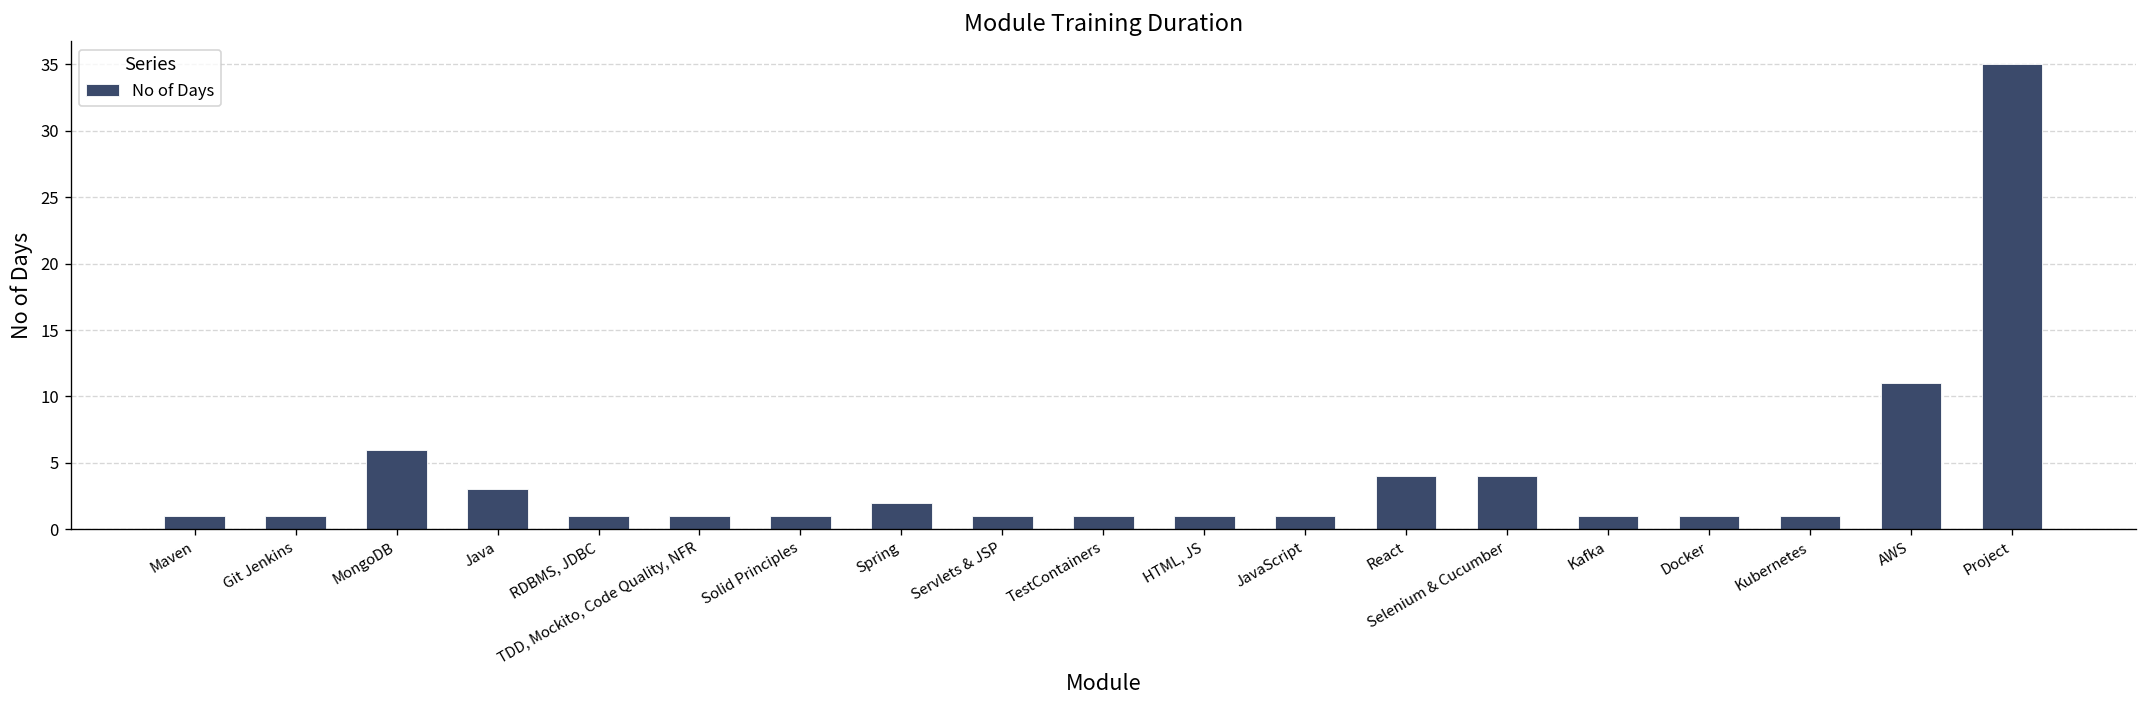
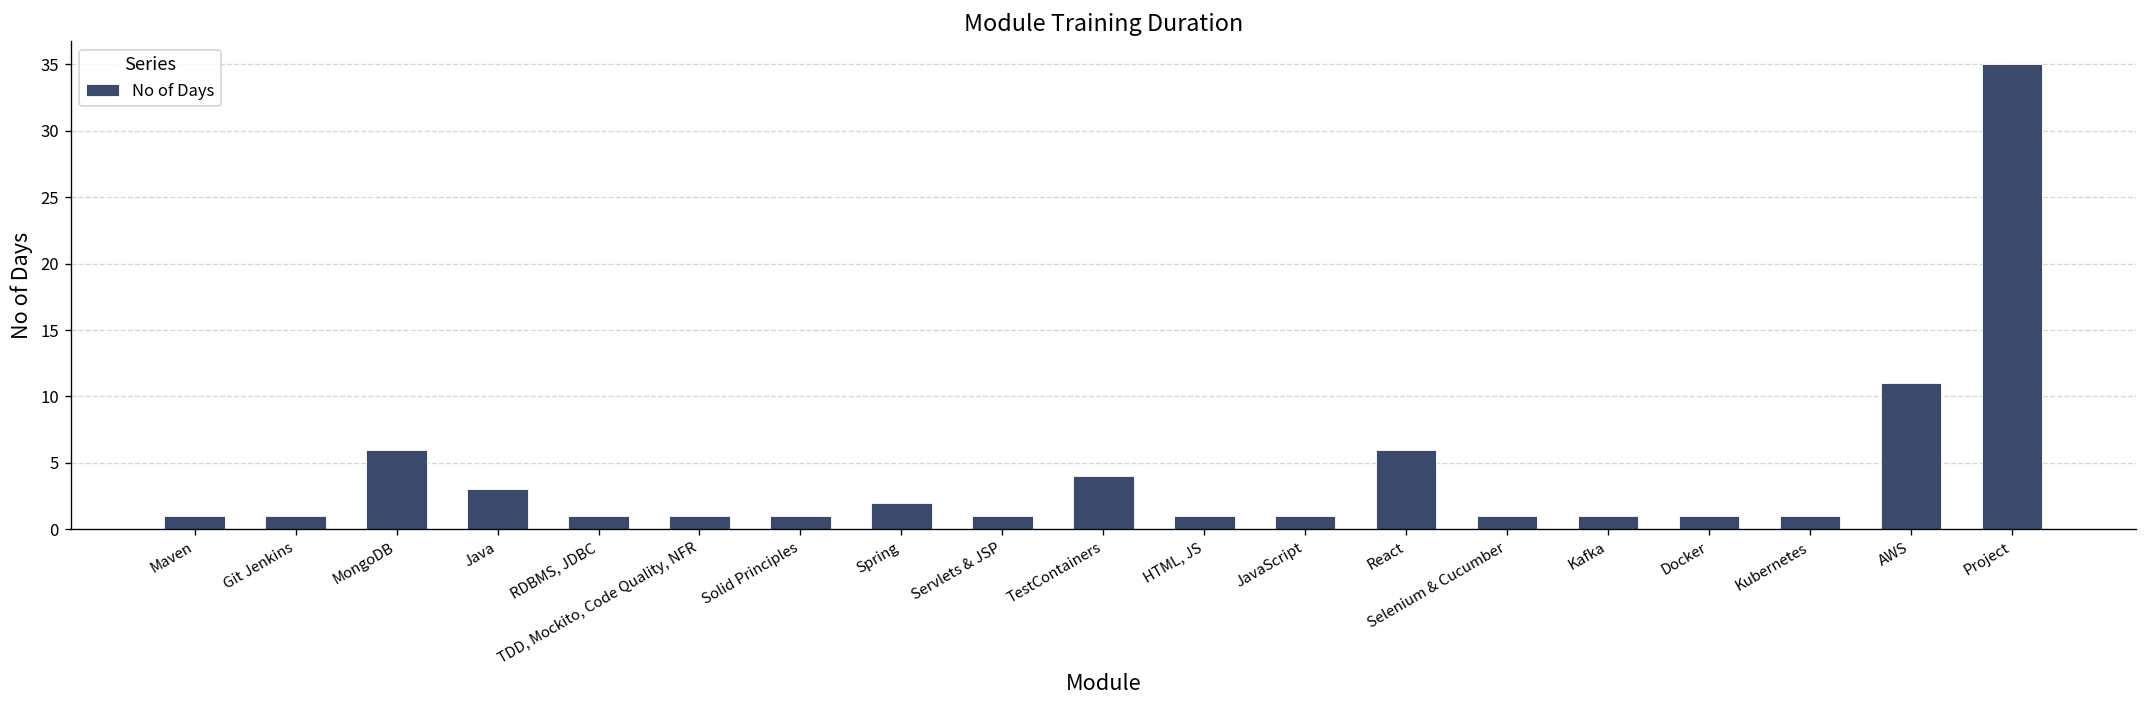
TestContainers: 1 -> 4
React: 4 -> 6
Selenium & Cucumber: 4 -> 1
